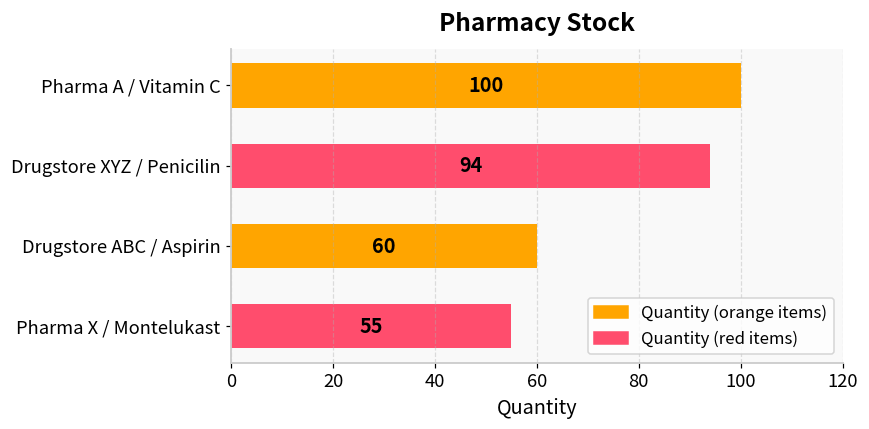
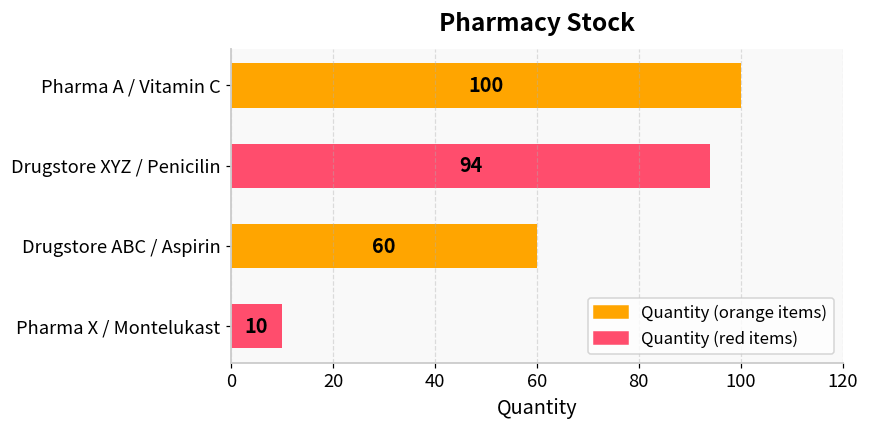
Pharma X / Montelukast: 55 -> 10
